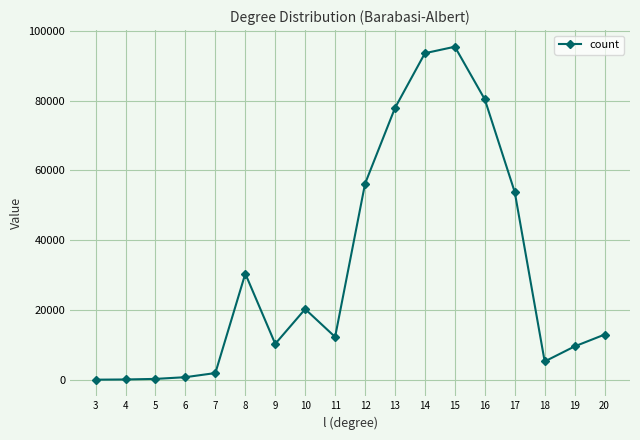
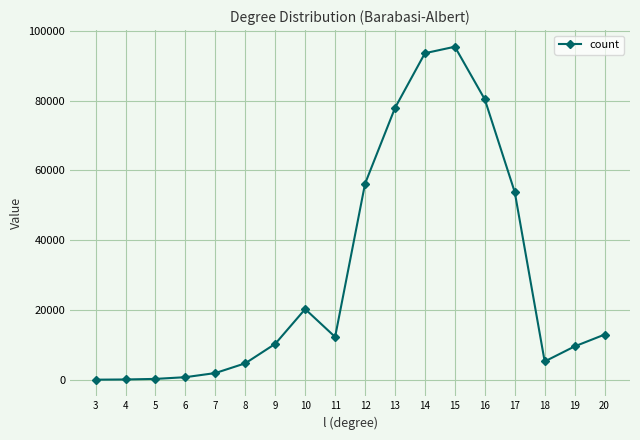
8: 30000 -> 5000
